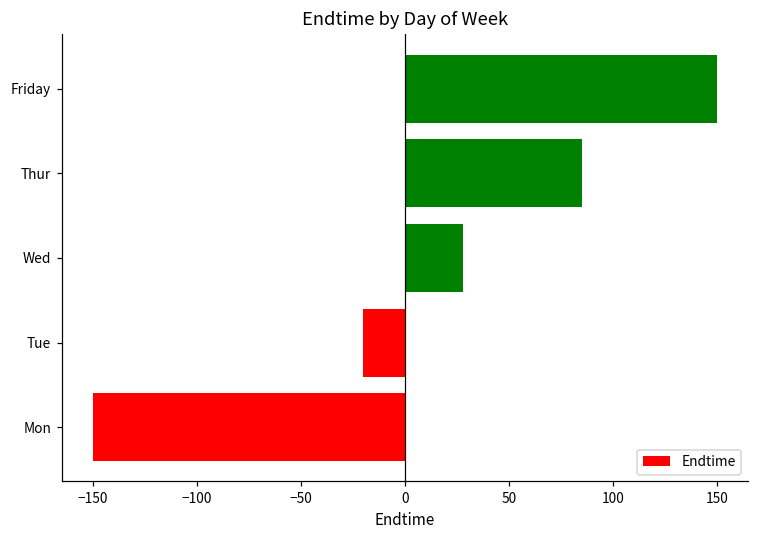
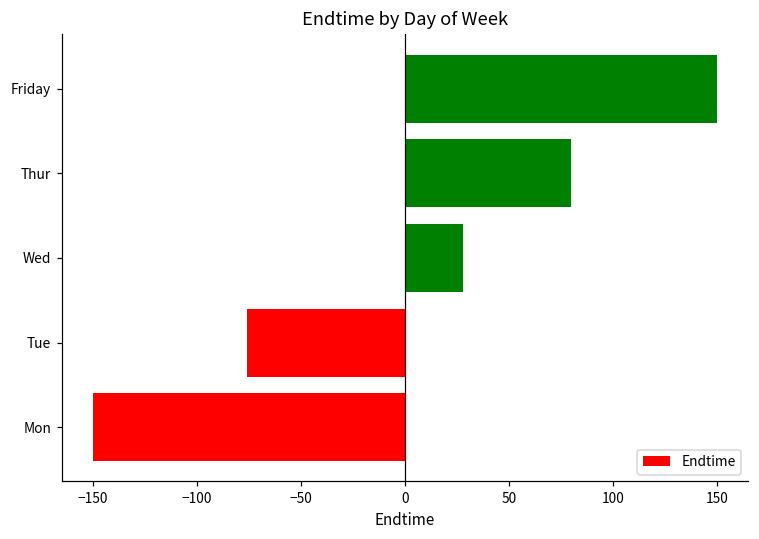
Thur: 85 -> 80
Tue: -20 -> -76
